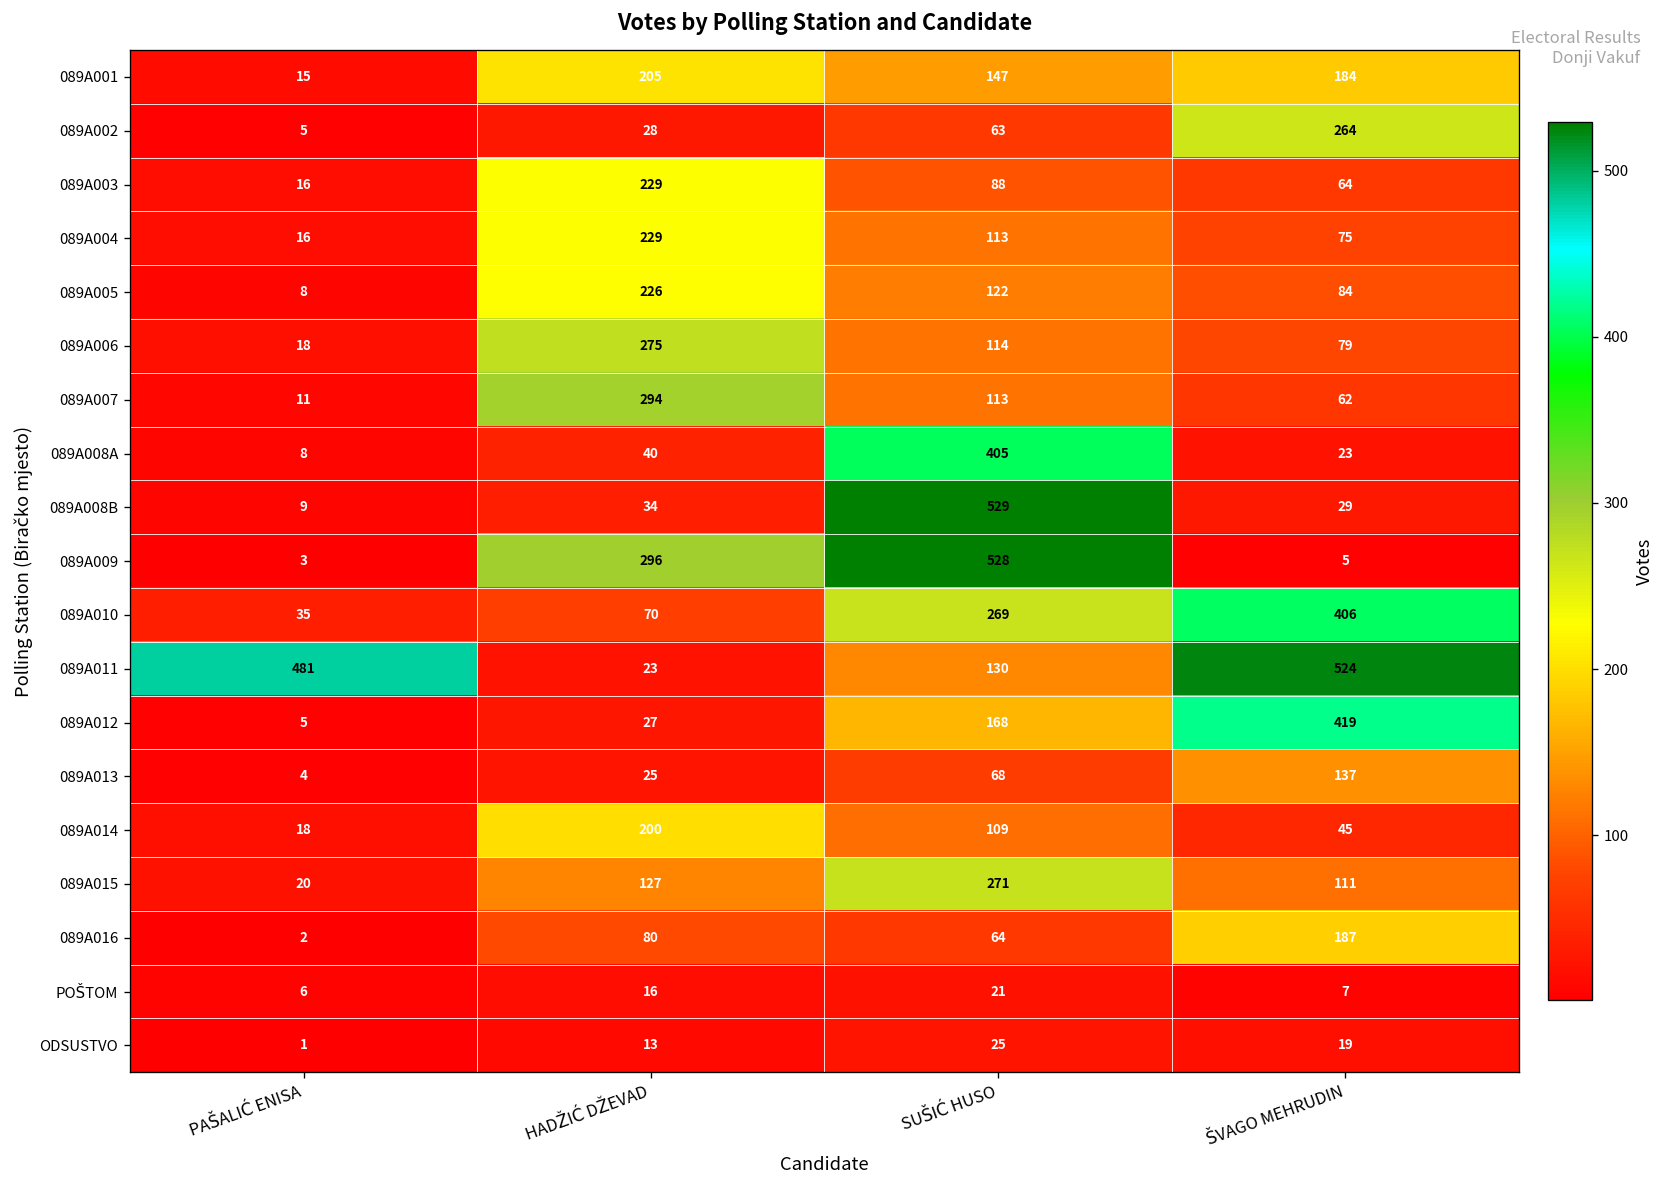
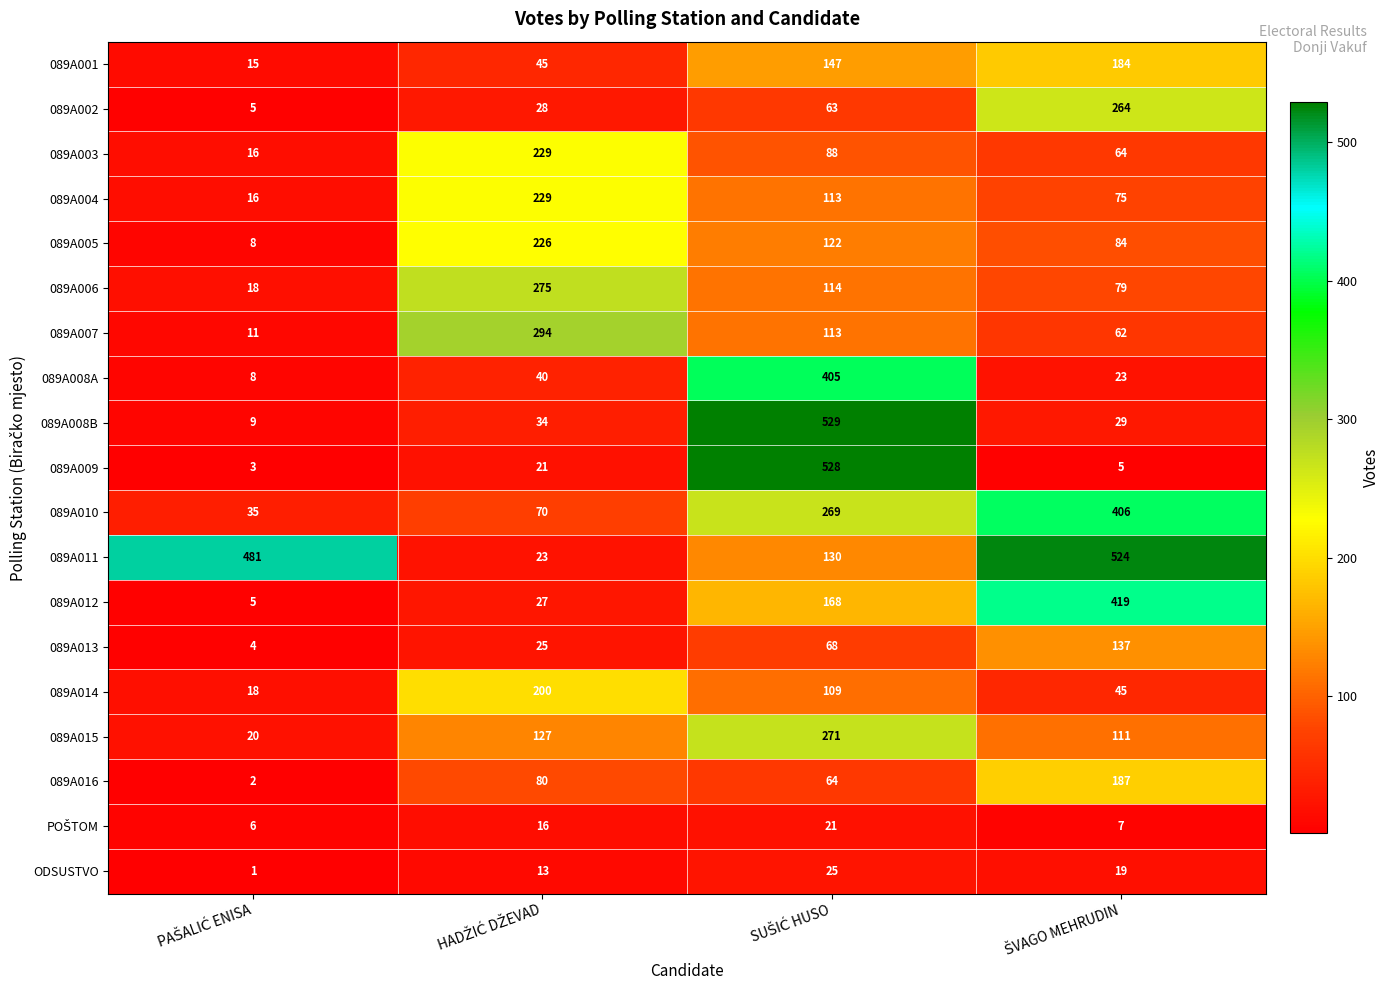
089A001, HADŽIĆ DŽEVAD: 205 -> 45
089A009, HADŽIĆ DŽEVAD: 296 -> 21
